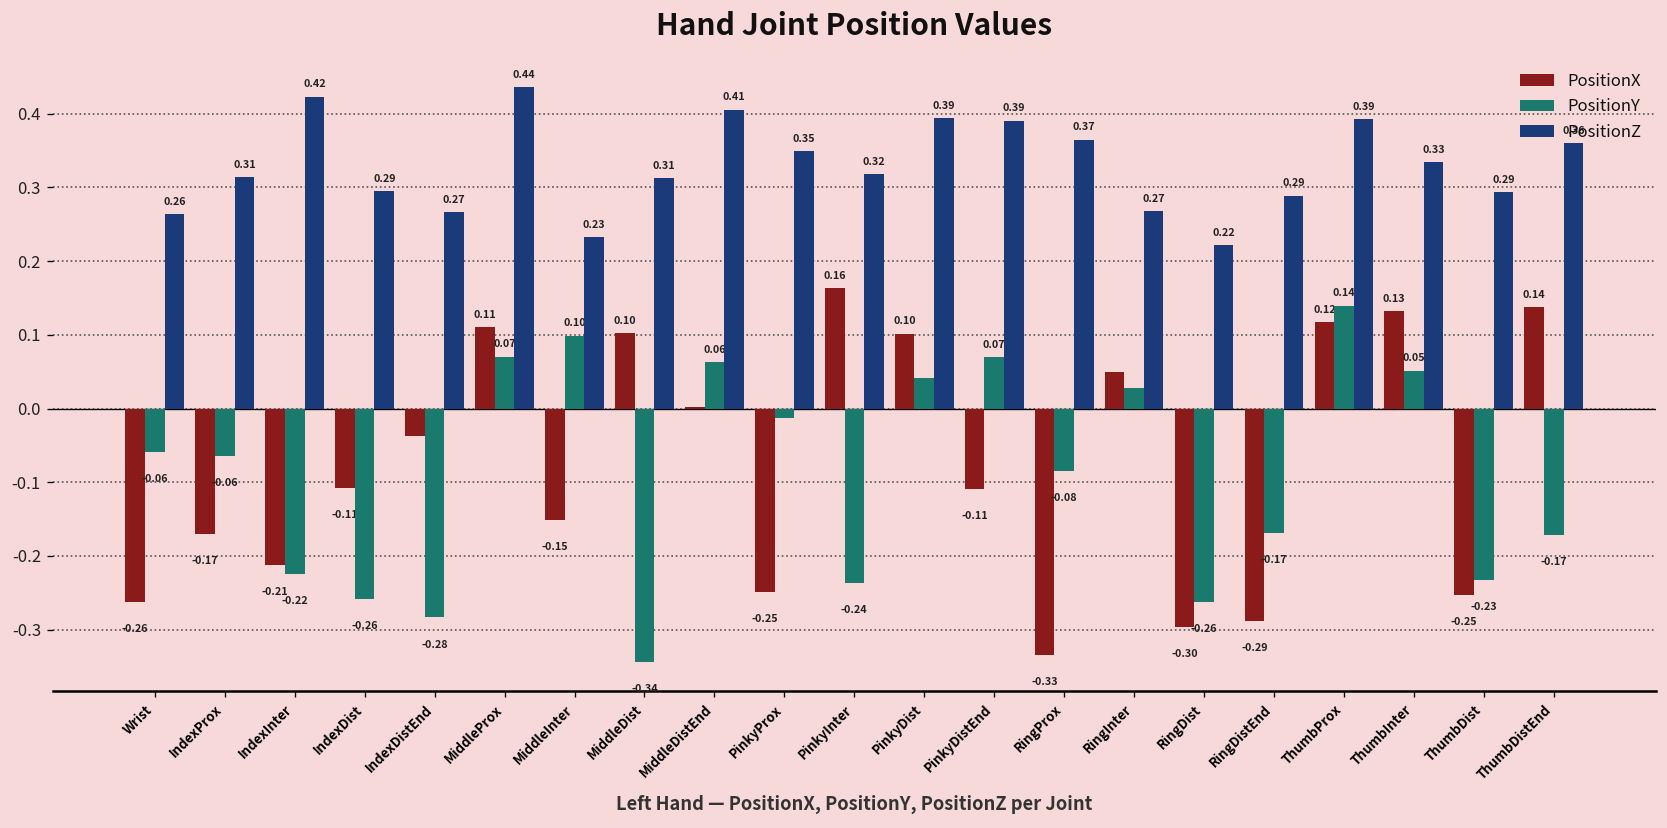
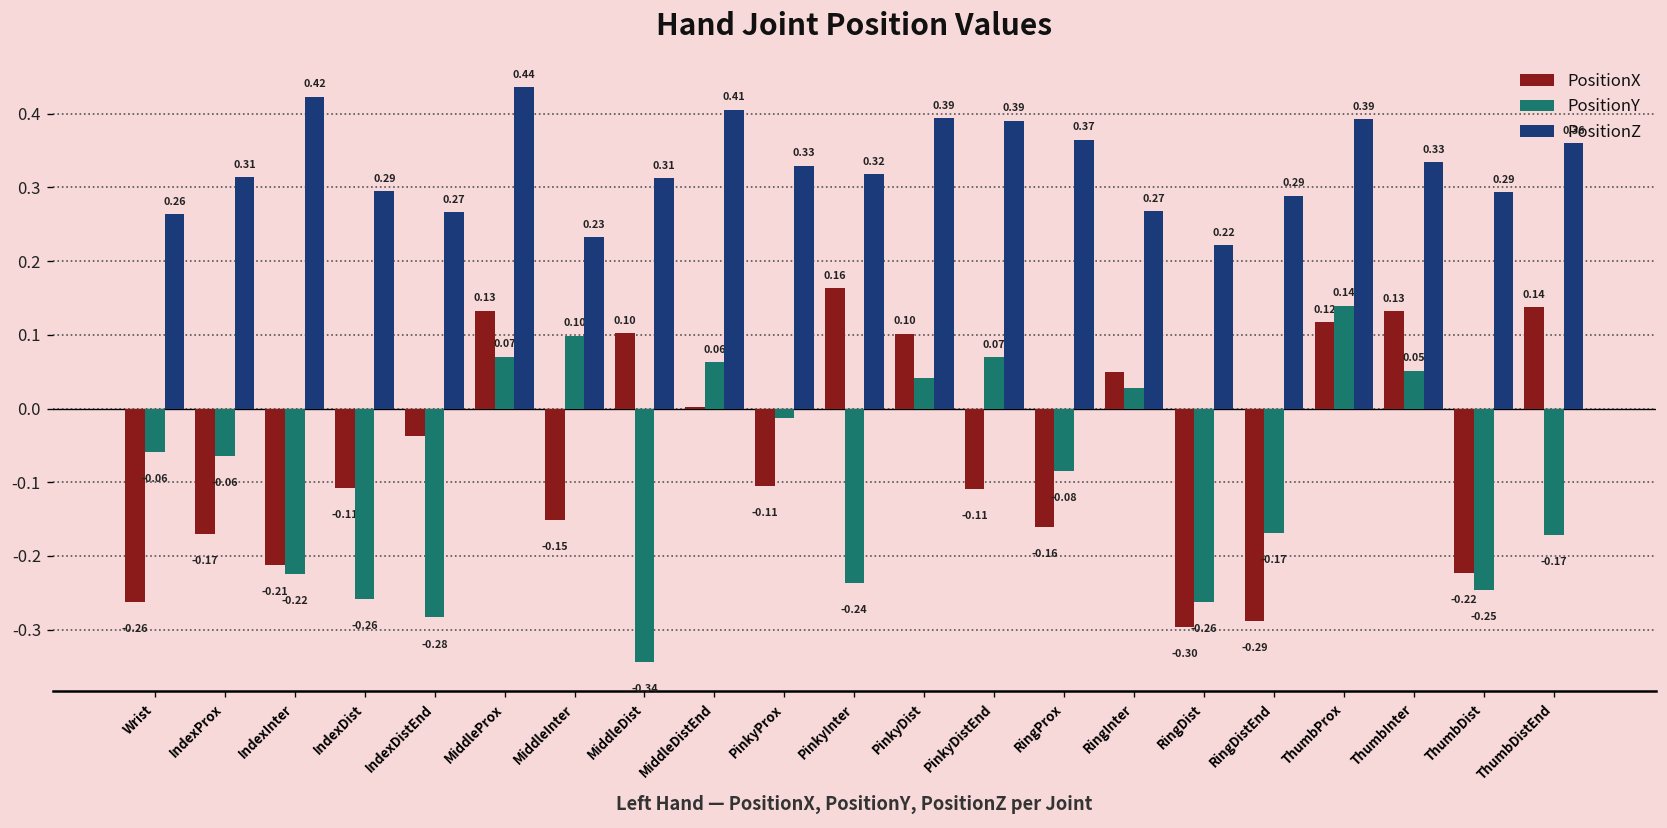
PositionX, MiddleProx: 0.11 -> 0.13
PositionX, PinkyProx: -0.25 -> -0.11
PositionZ, PinkyProx: 0.35 -> 0.33
PositionX, RingProx: -0.33 -> -0.16
PositionX, ThumbDist: -0.25 -> -0.22
PositionY, ThumbDist: -0.23 -> -0.25
